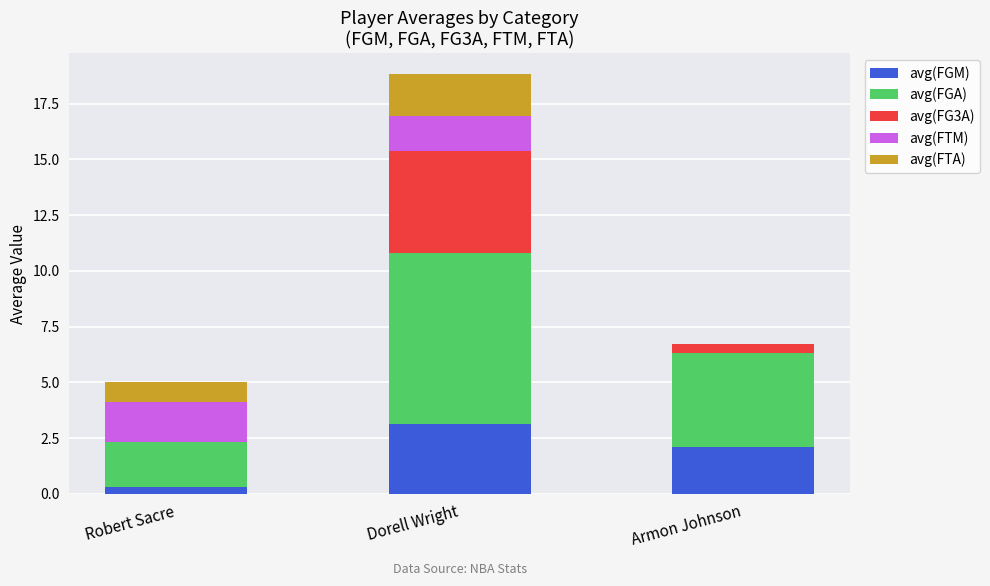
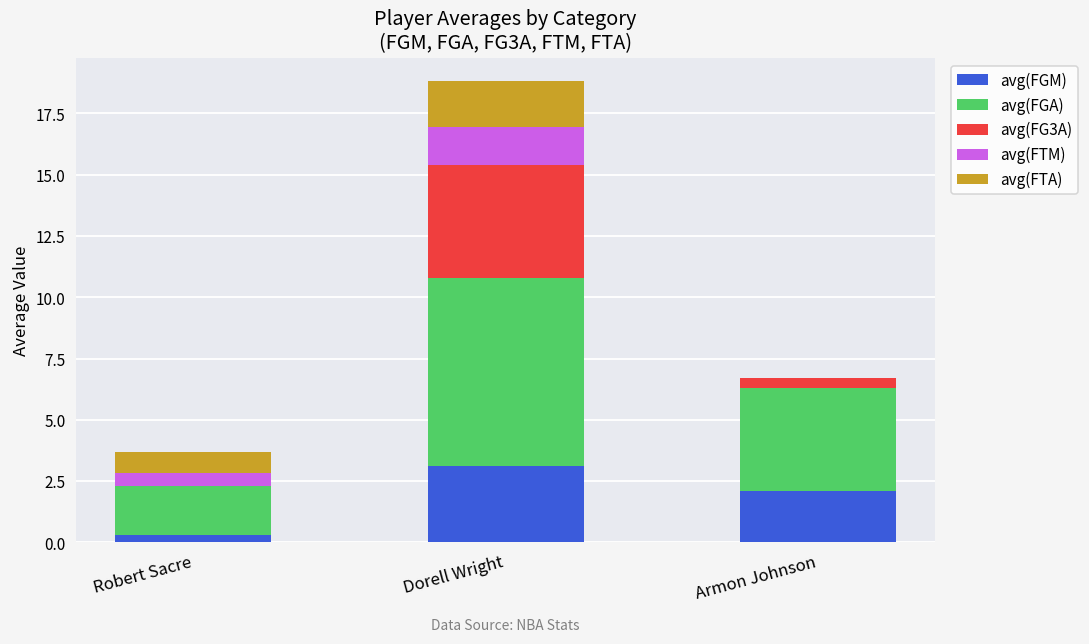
avg(FTM), Robert Sacre: 1.8 -> 0.5
